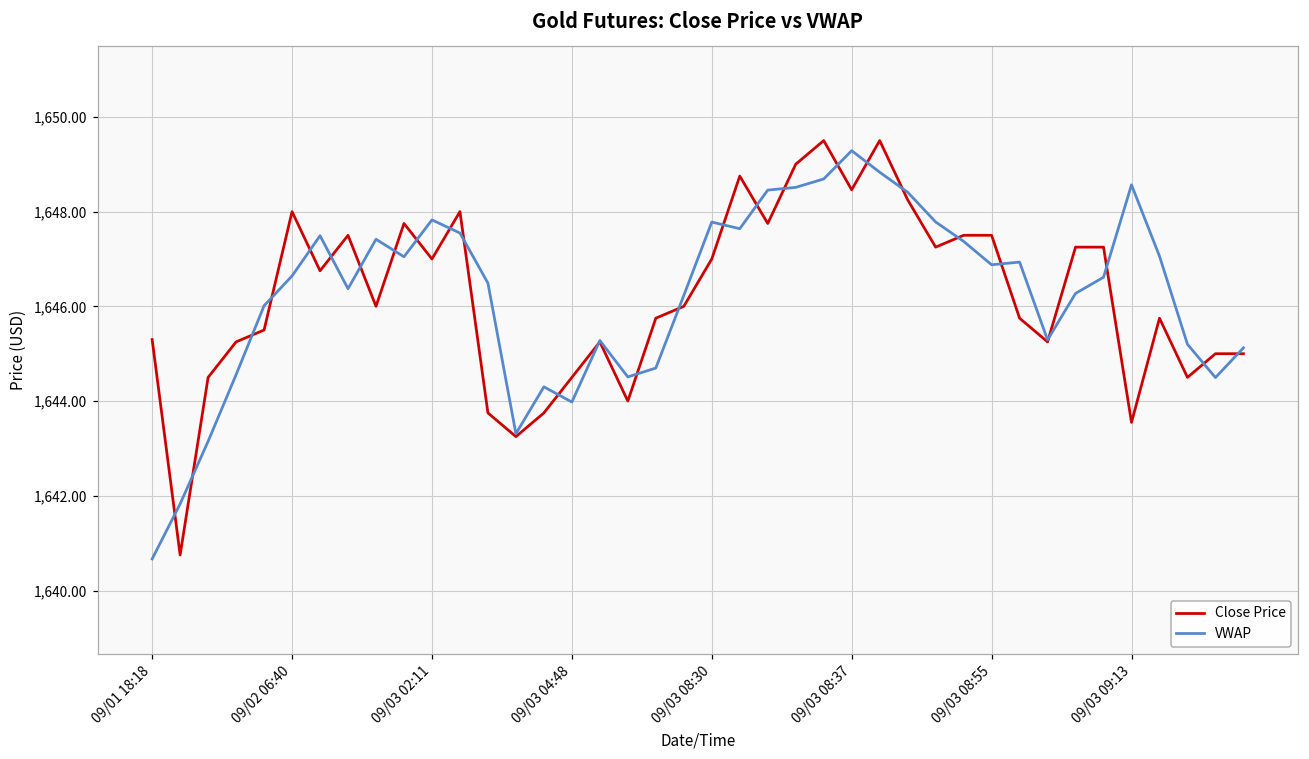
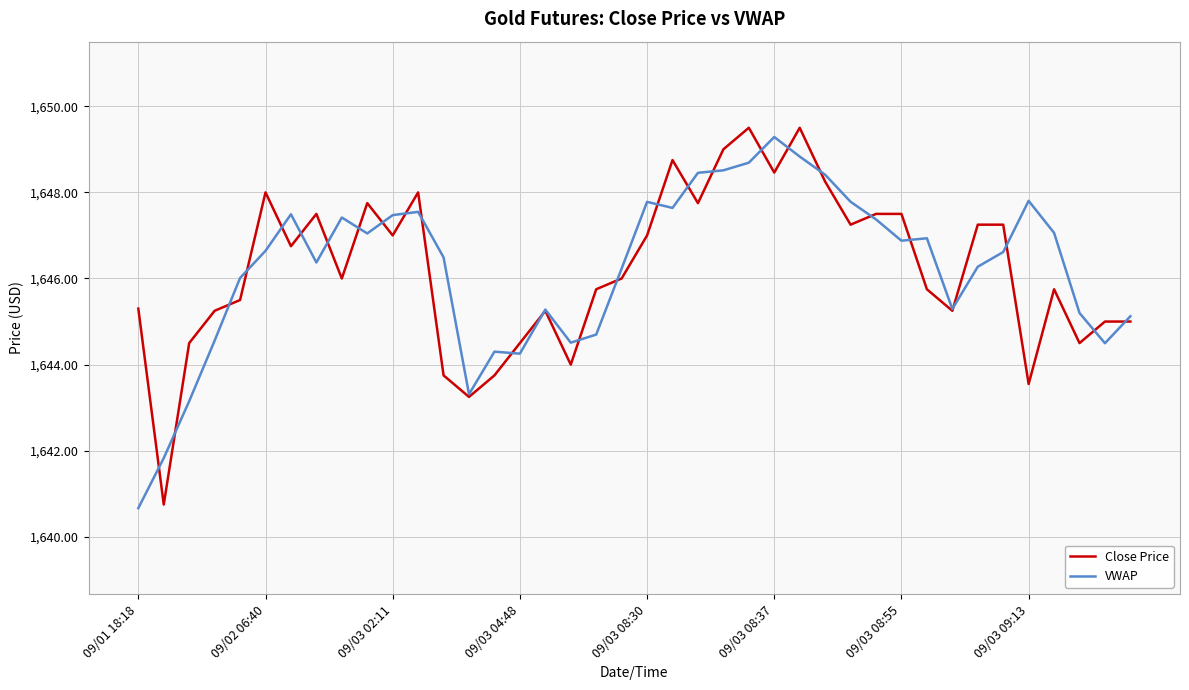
VWAP, 09/03 02:11: 1,647.8 -> 1,647.5
VWAP, 09/03 04:48: 1,644.0 -> 1,644.3
VWAP, 09/03 09:13: 1,648.6 -> 1,647.8
